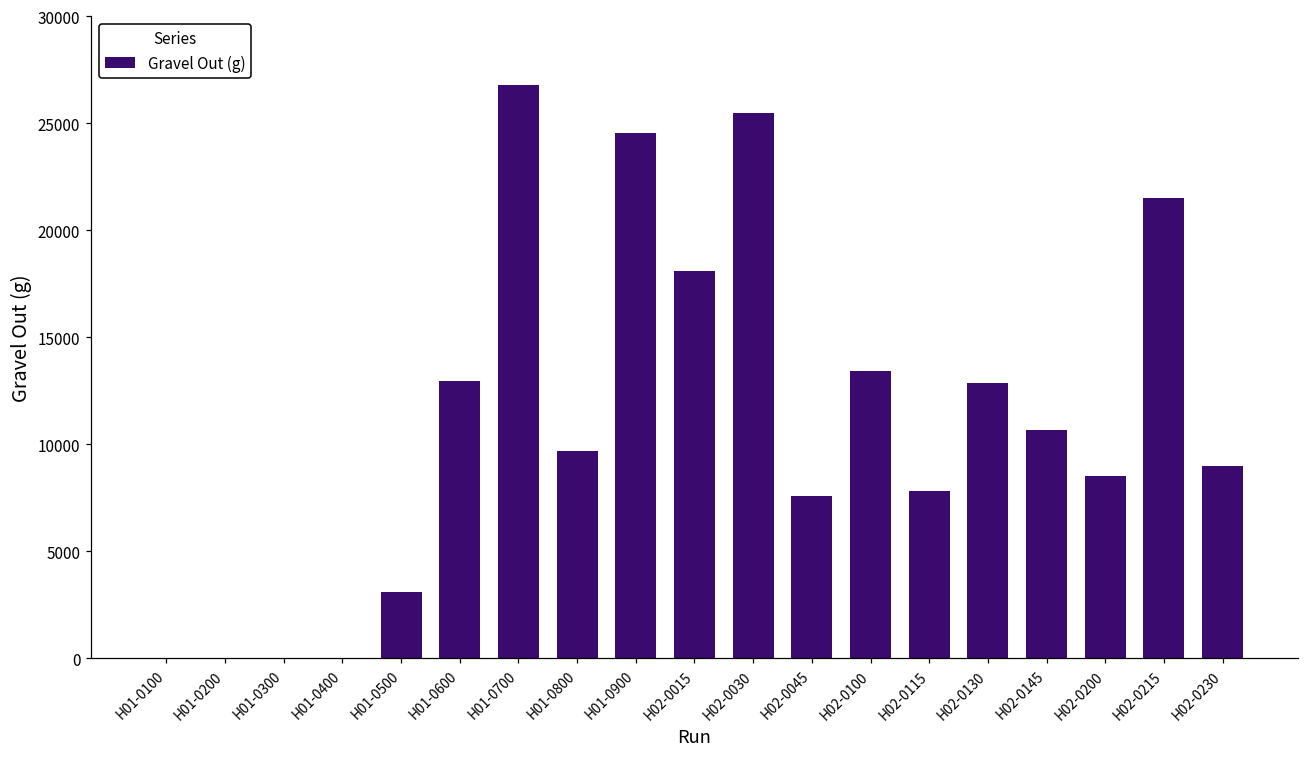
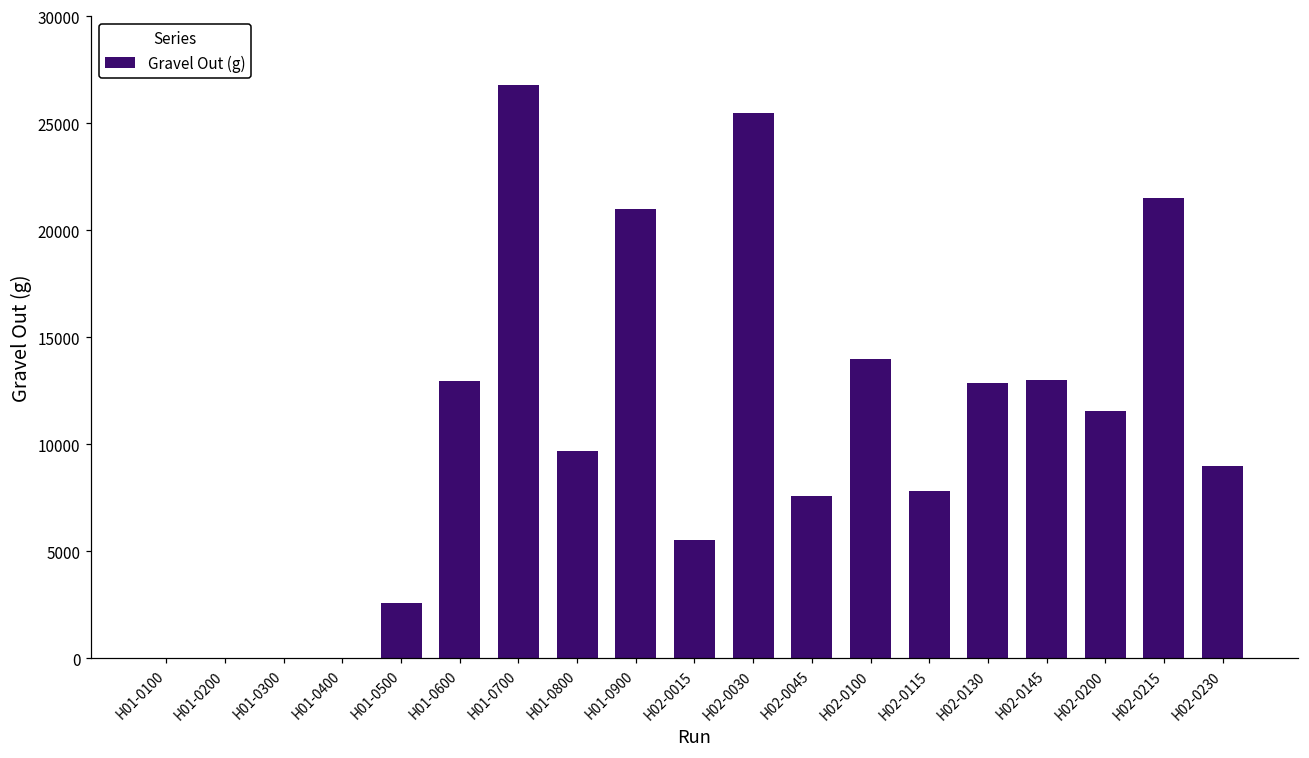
H01-0500: 3100 -> 2600
H01-0900: 24500 -> 21000
H02-0015: 18100 -> 5500
H02-0100: 13400 -> 14000
H02-0145: 10600 -> 13000
H02-0200: 8500 -> 11600
